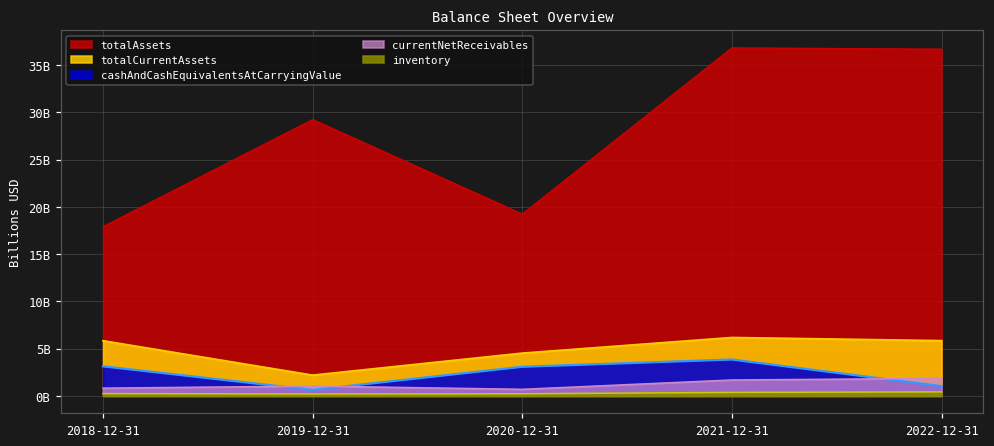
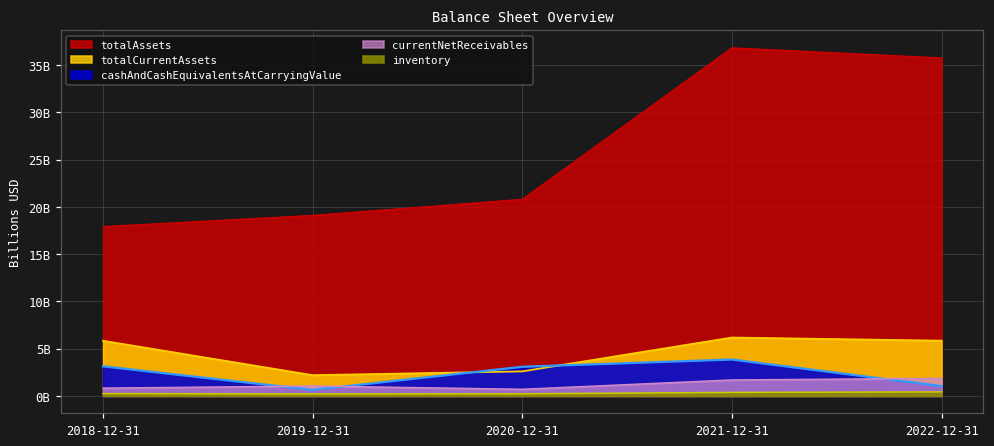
totalAssets, 2019-12-31: 29000000000 -> 19000000000
totalAssets, 2020-12-31: 19000000000 -> 21000000000
totalCurrentAssets, 2020-12-31: 5000000000 -> 3000000000
totalAssets, 2022-12-31: 37000000000 -> 36000000000
